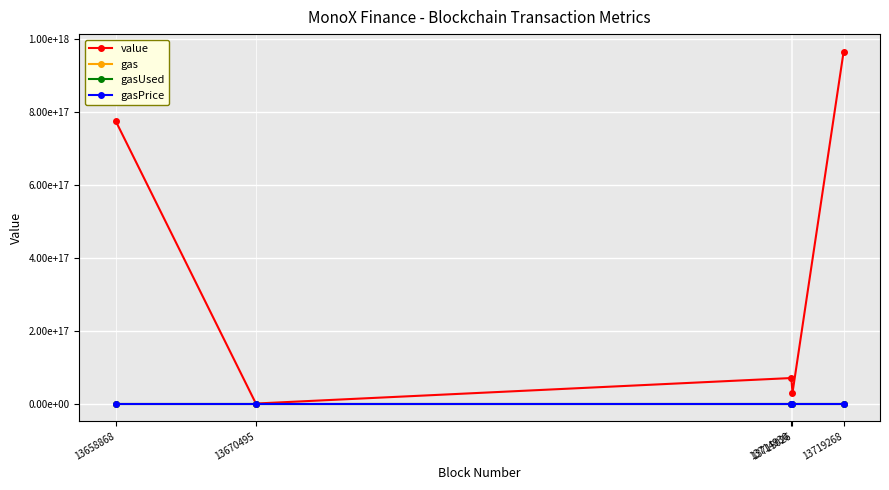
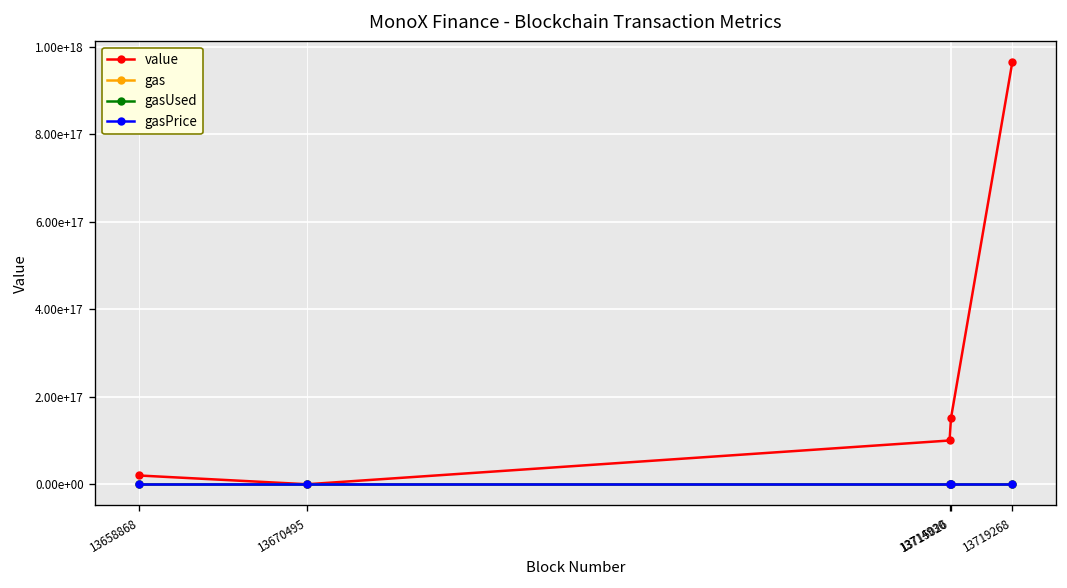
value, 13658868: 770000000000000000 -> 20000000000000000
value, 13714930: 70000000000000000 -> 100000000000000000
value, 13715026: 30000000000000000 -> 150000000000000000
